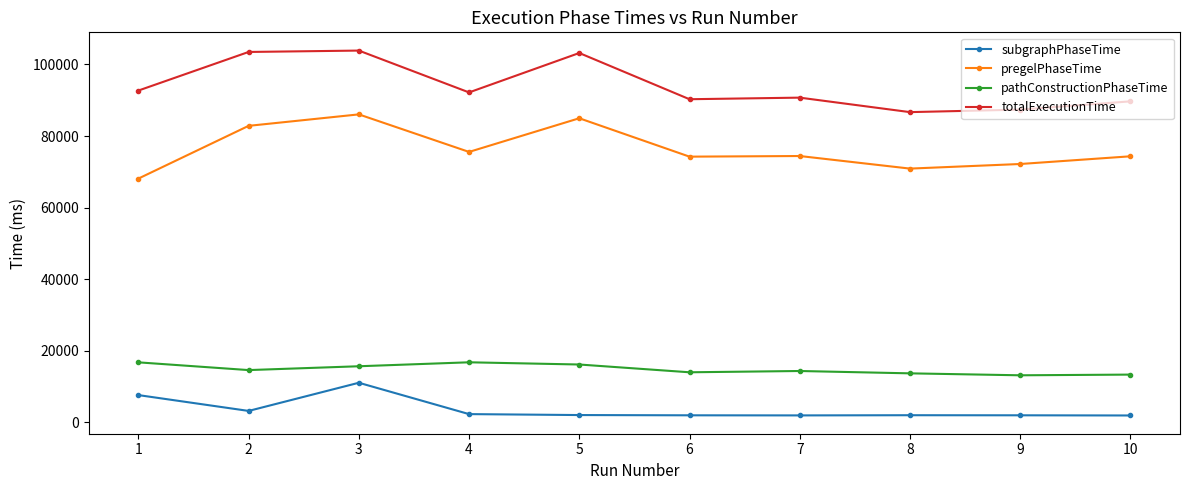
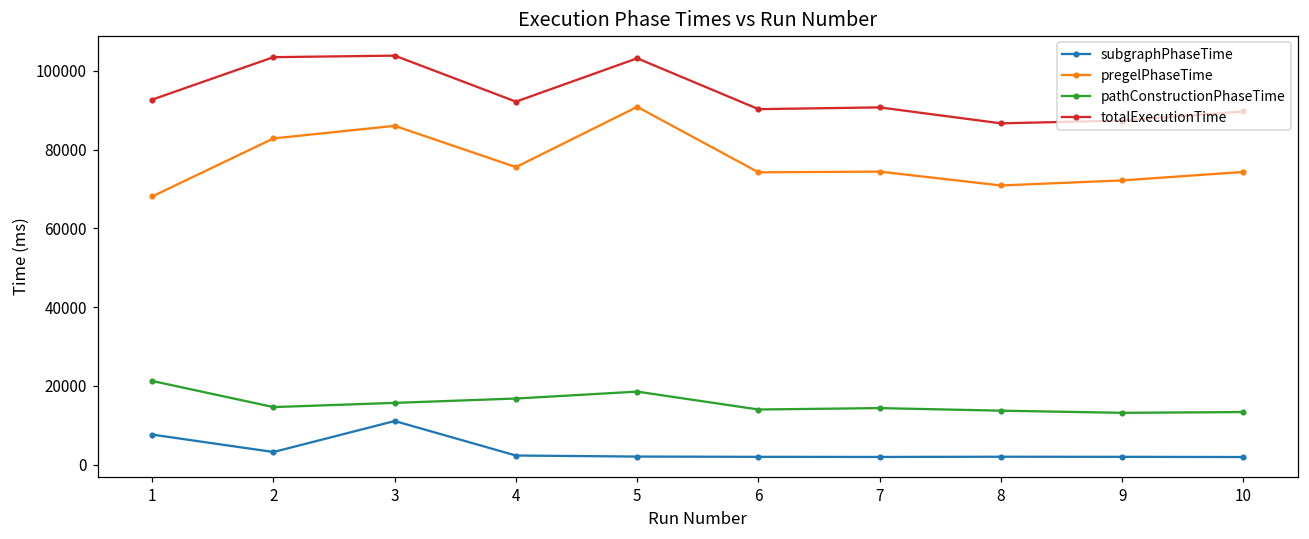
pathConstructionPhaseTime, 1: 17000 -> 21000
pregelPhaseTime, 5: 85000 -> 91000
pathConstructionPhaseTime, 5: 16000 -> 19000
